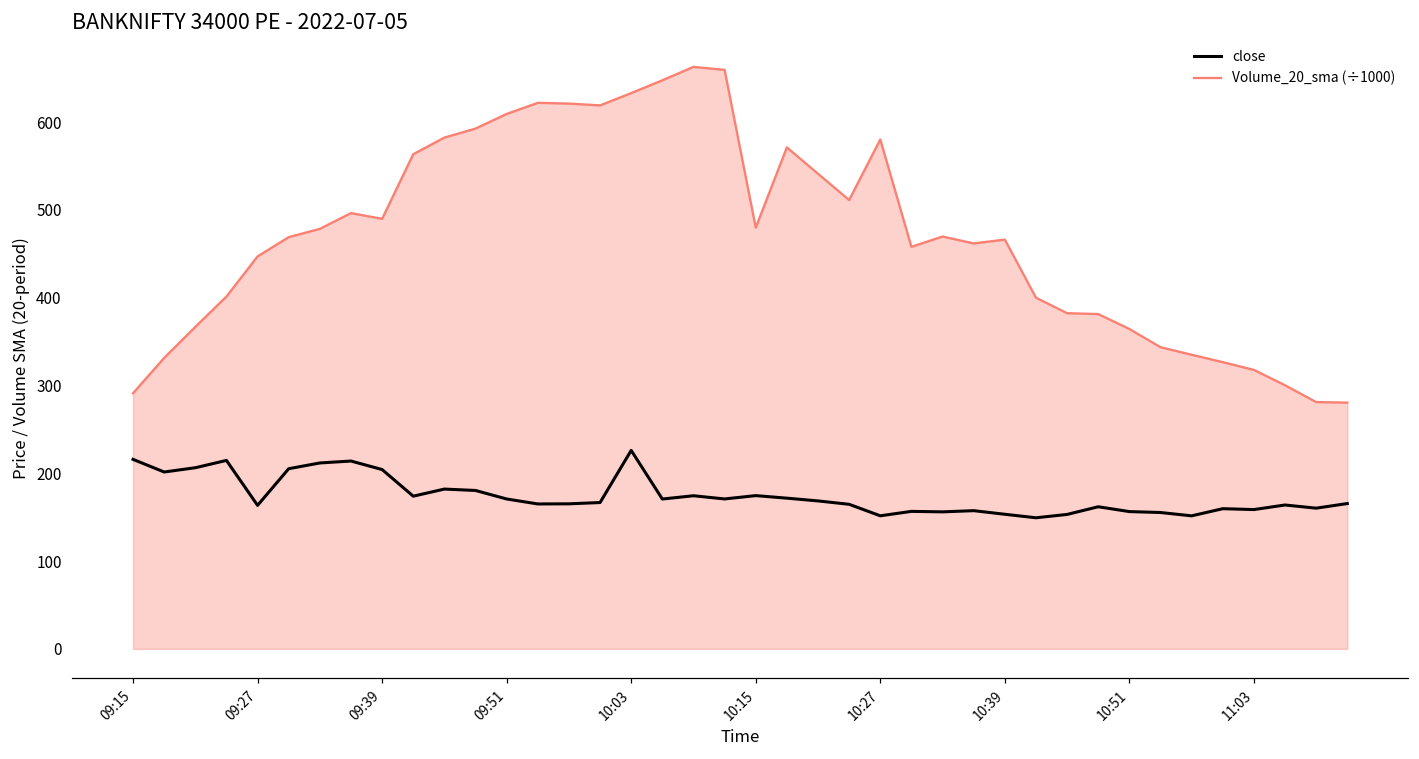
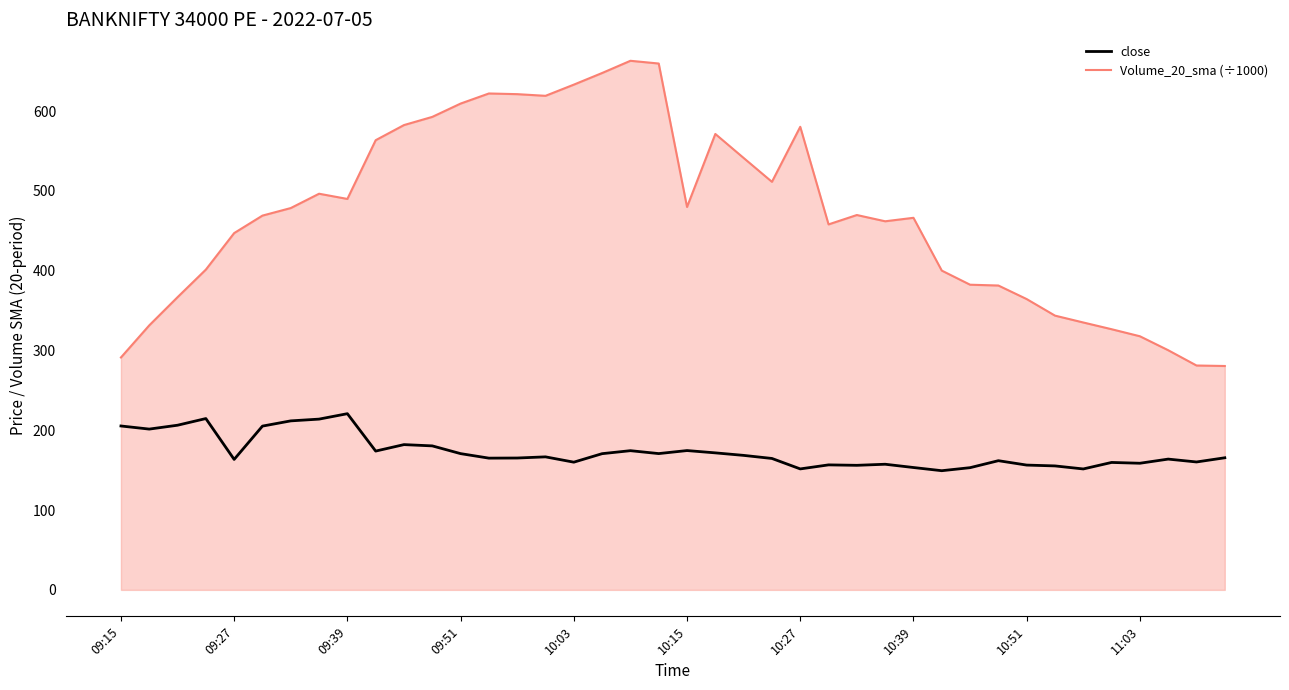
close, 09:15: 220 -> 210
close, 09:39: 200 -> 220
close, 10:03: 230 -> 160
